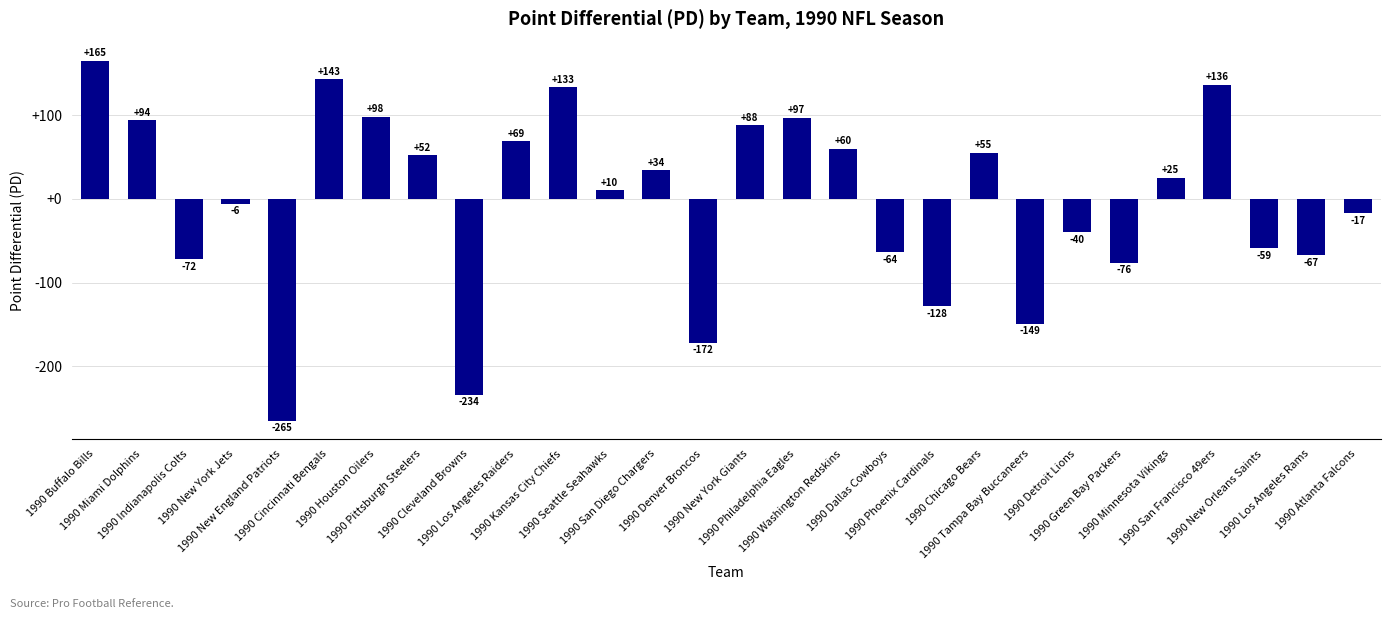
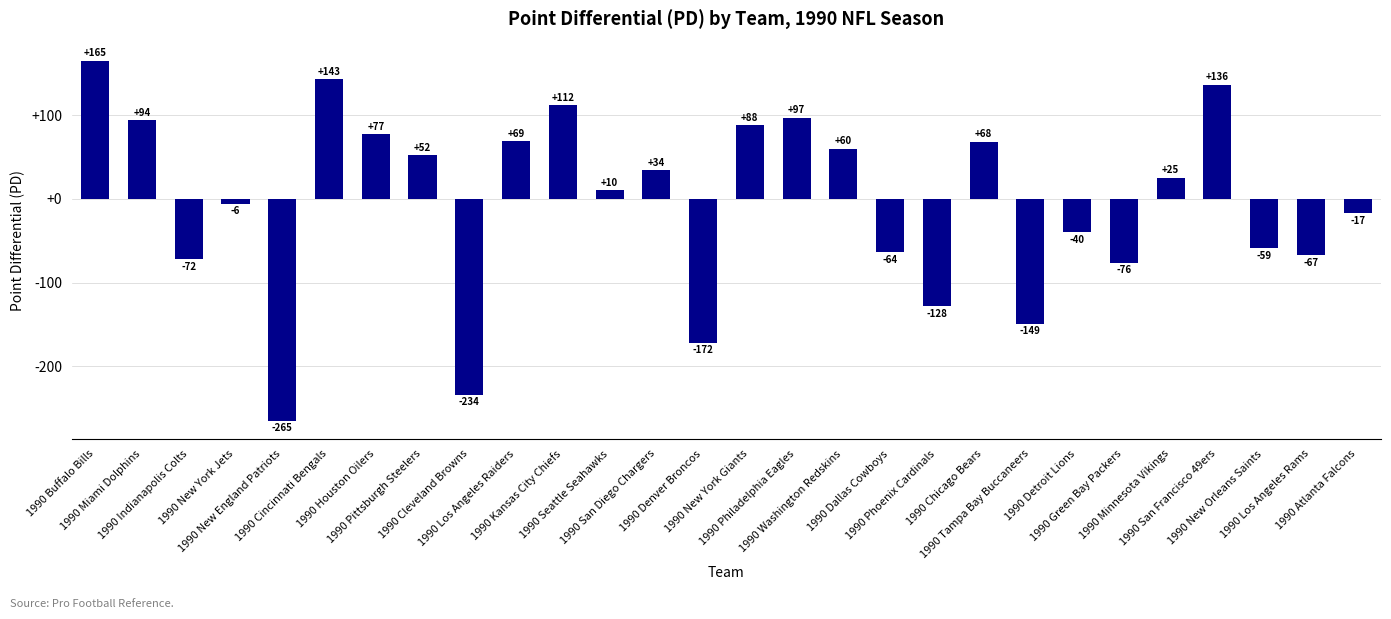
1990 Houston Oilers: +98 -> +77
1990 Kansas City Chiefs: +133 -> +112
1990 Chicago Bears: +55 -> +68
